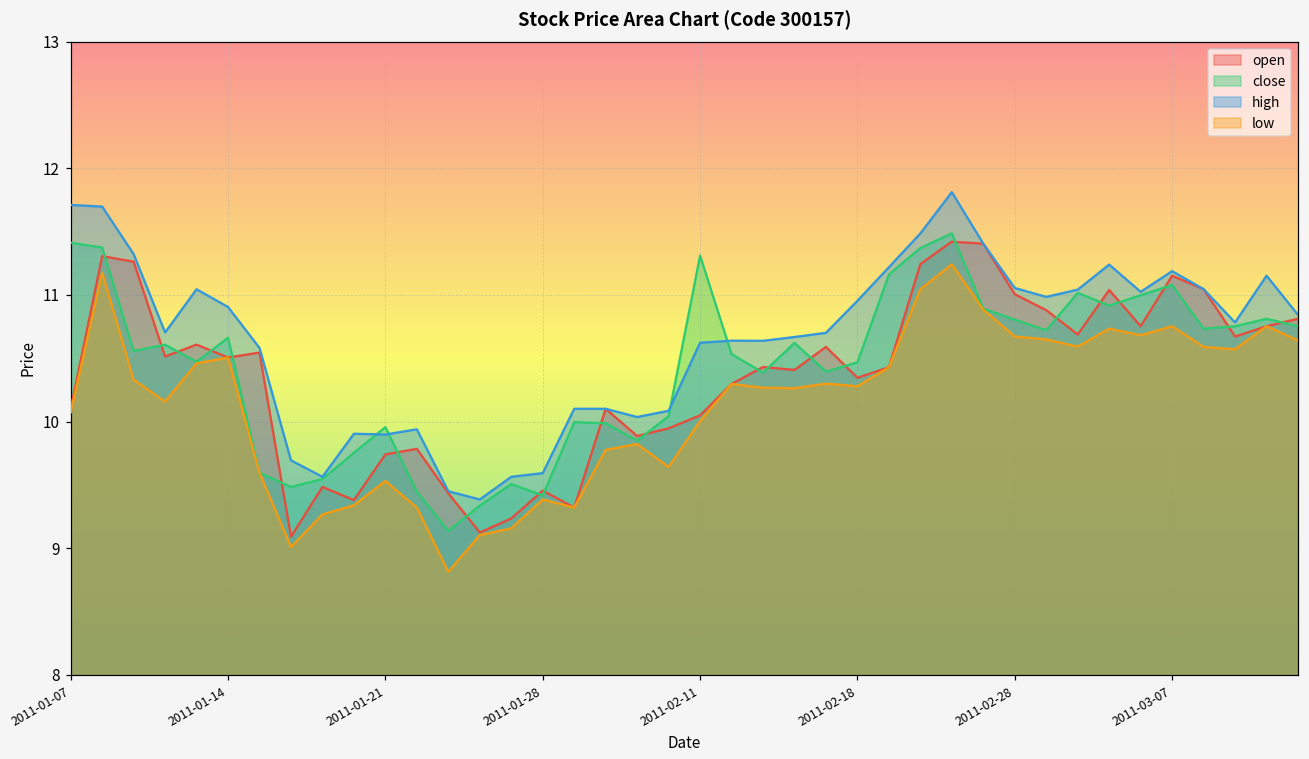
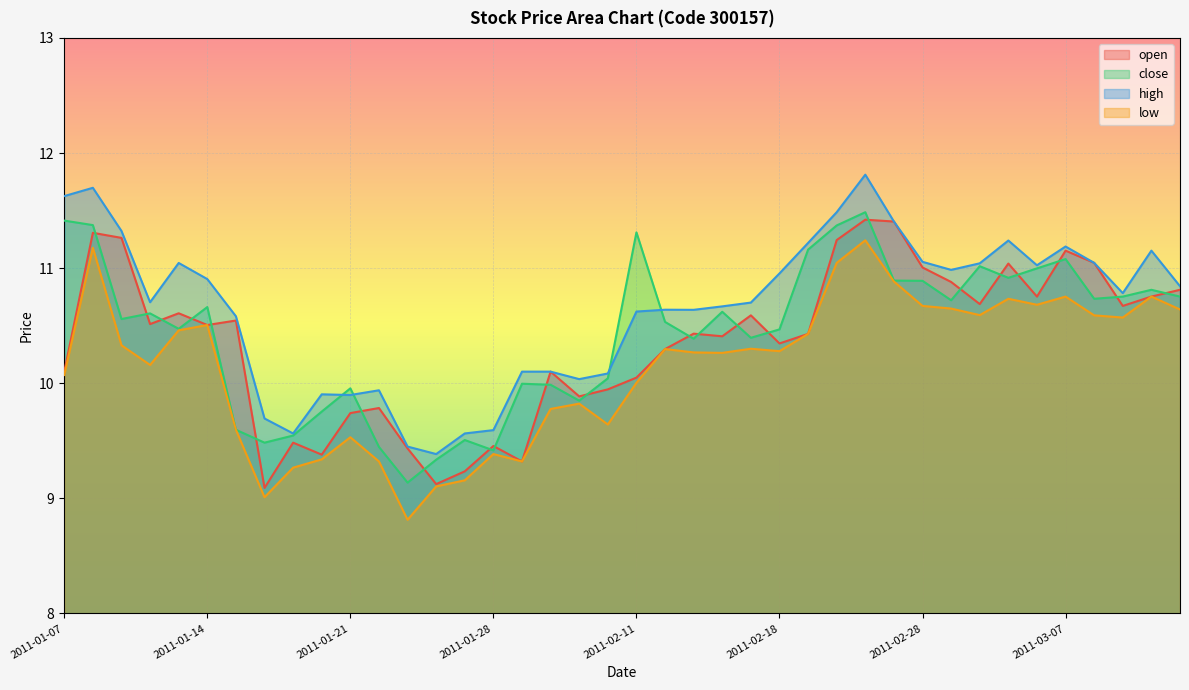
high, 2011-01-07: 11.71 -> 11.63
close, 2011-02-28: 10.81 -> 10.89
